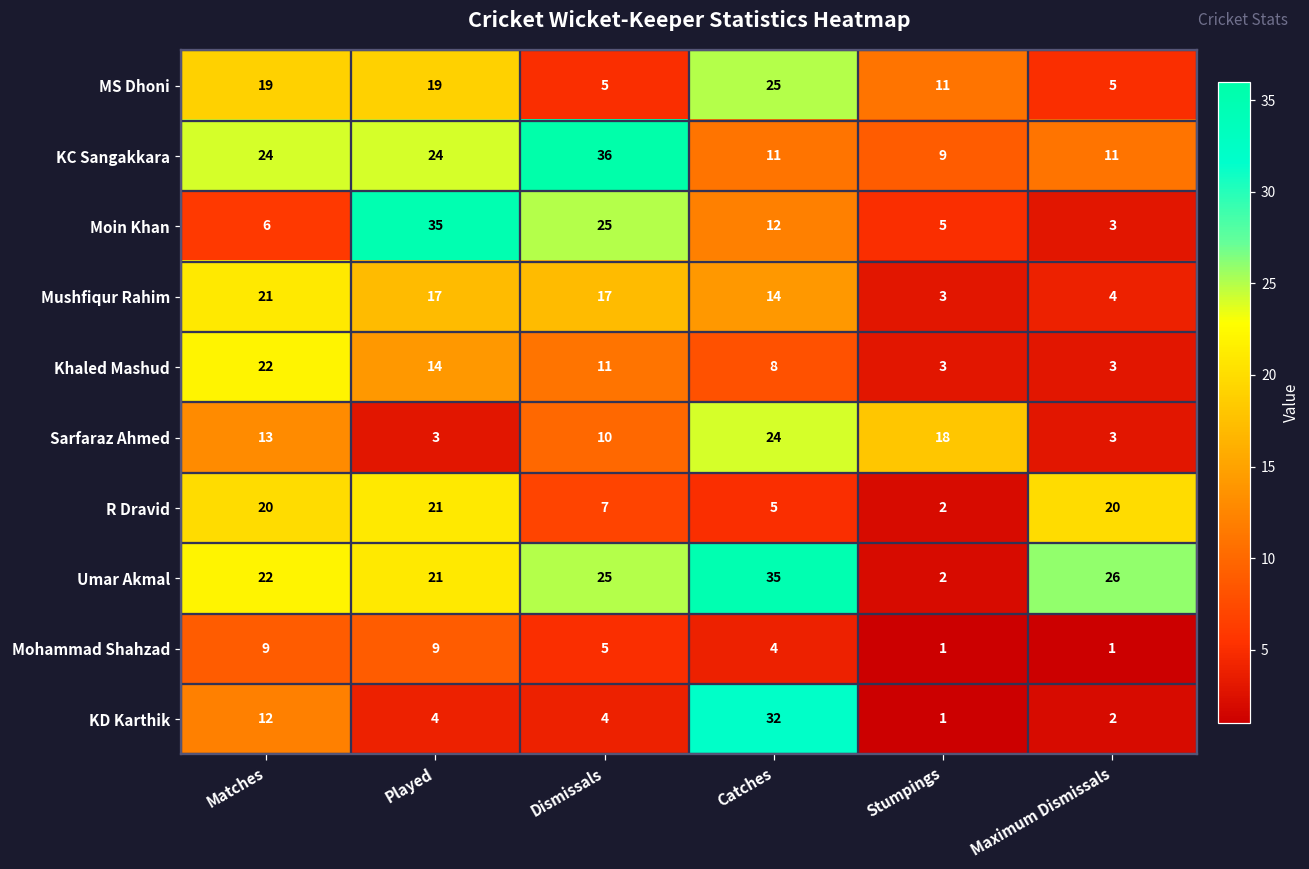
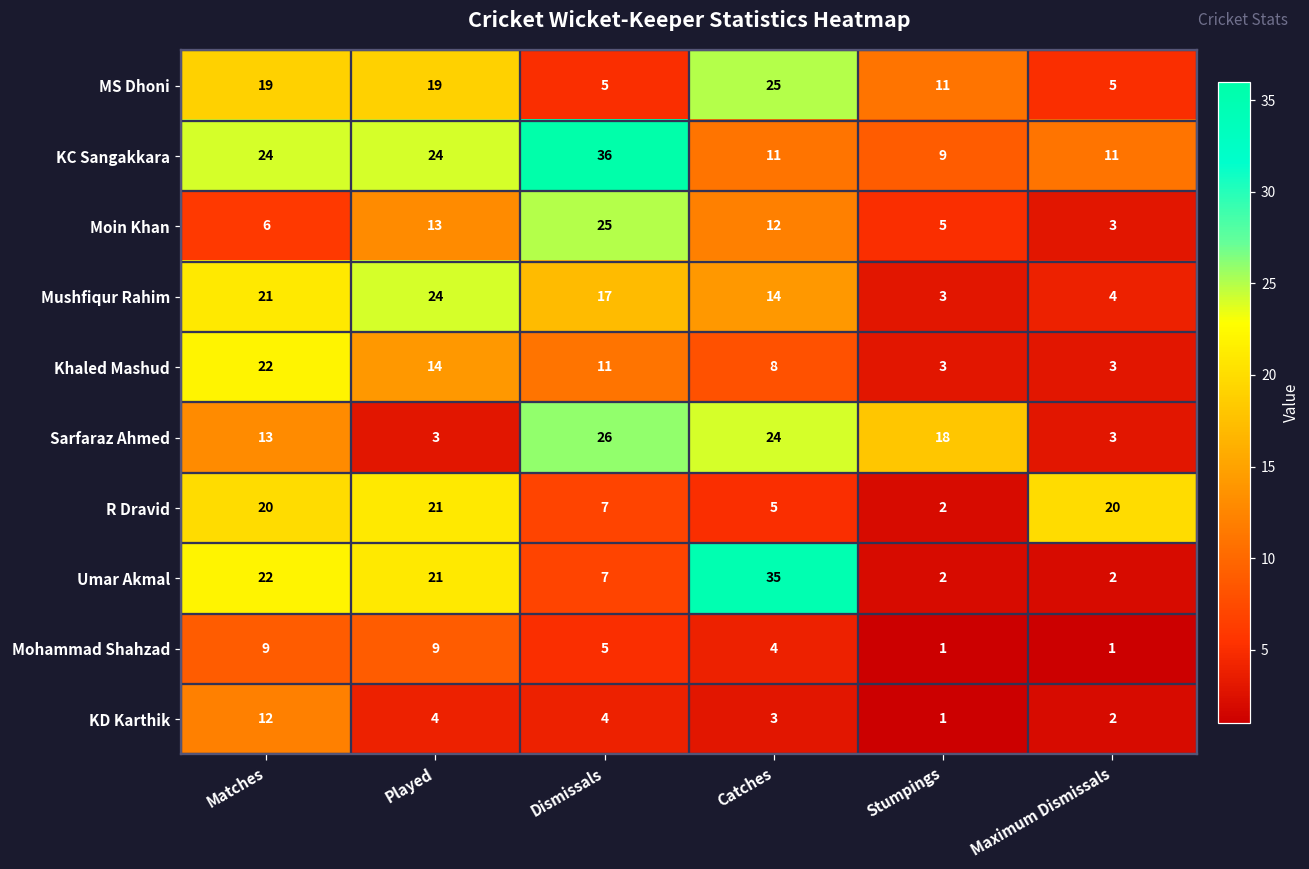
Moin Khan, Played: 35 -> 13
Mushfiqur Rahim, Played: 17 -> 24
Sarfaraz Ahmed, Dismissals: 10 -> 26
Umar Akmal, Dismissals: 25 -> 7
Umar Akmal, Maximum Dismissals: 26 -> 2
KD Karthik, Catches: 32 -> 3
